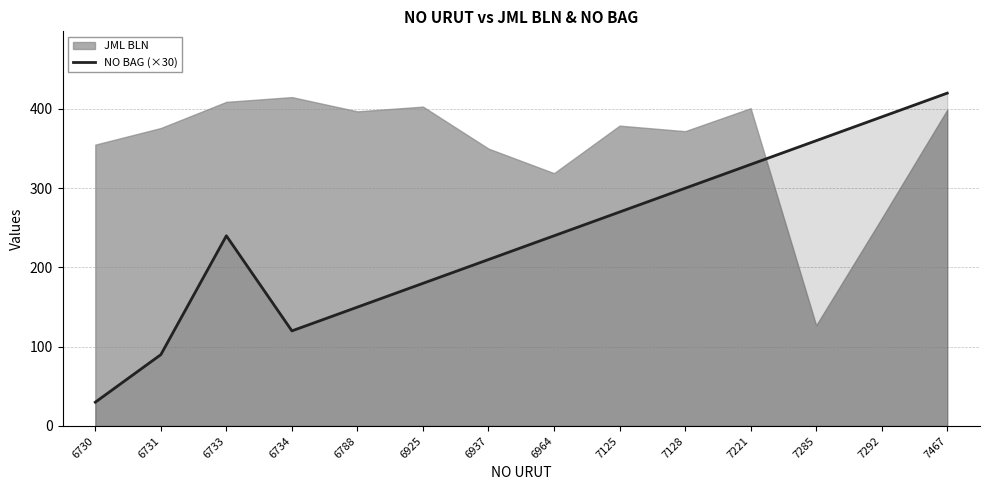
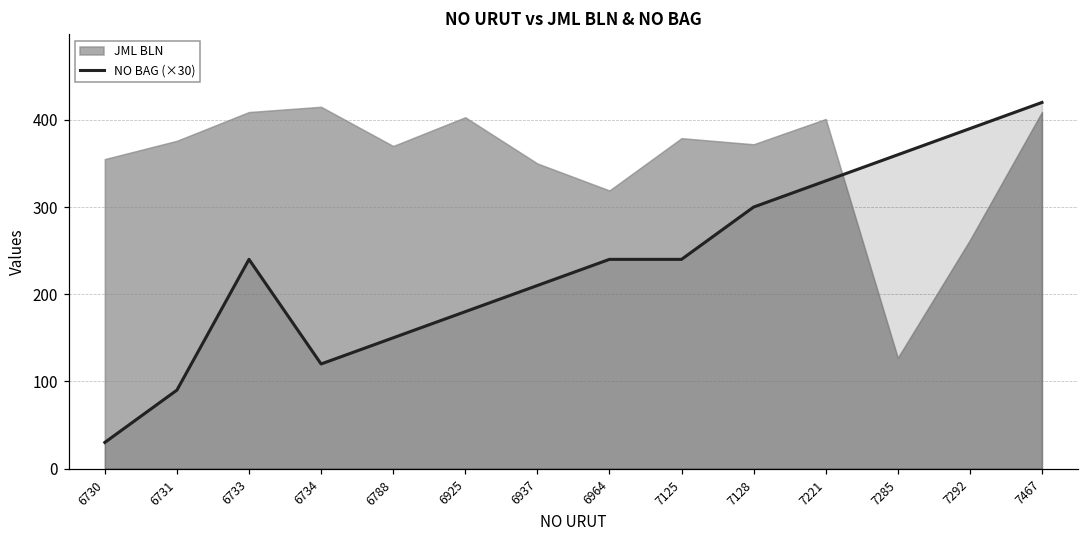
JML BLN, 6788: 400 -> 370
NO BAG (×30), 7125: 270 -> 240
JML BLN, 7467: 400 -> 410
